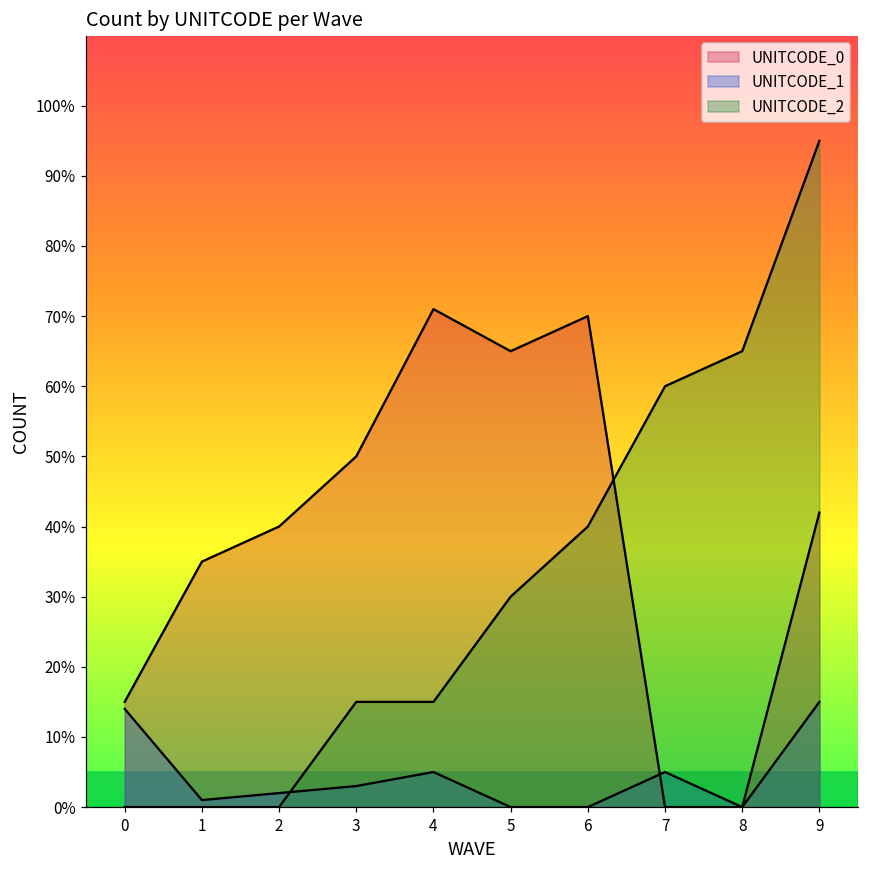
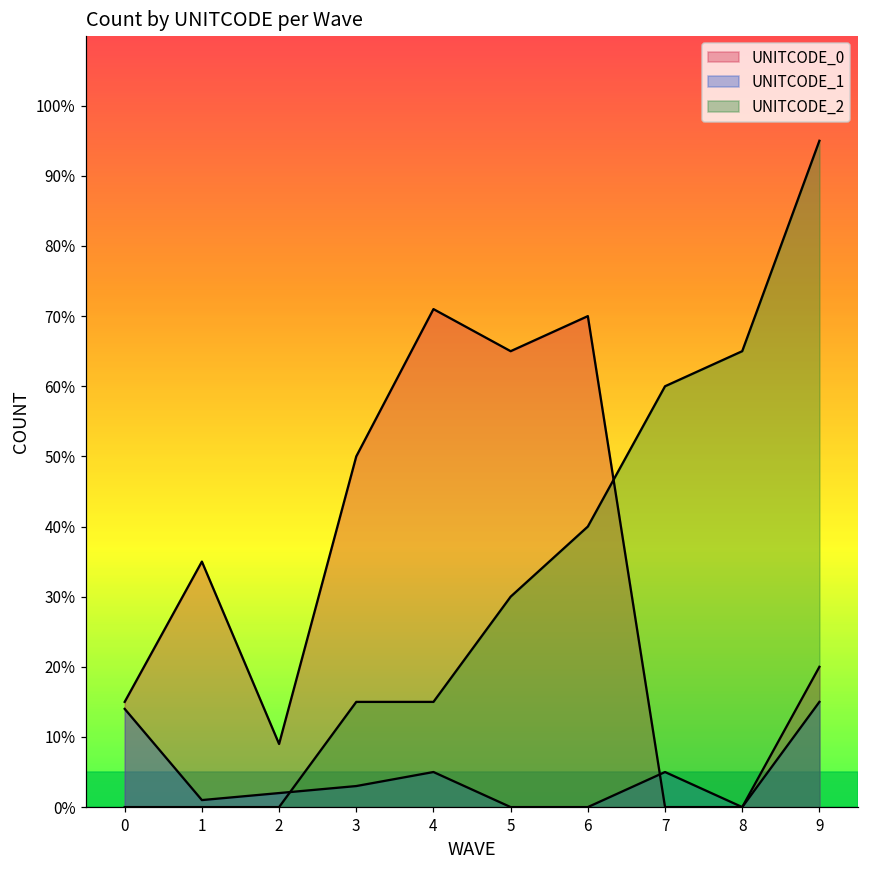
UNITCODE_0, 2: 40% -> 9%
UNITCODE_0, 9: 42% -> 20%
